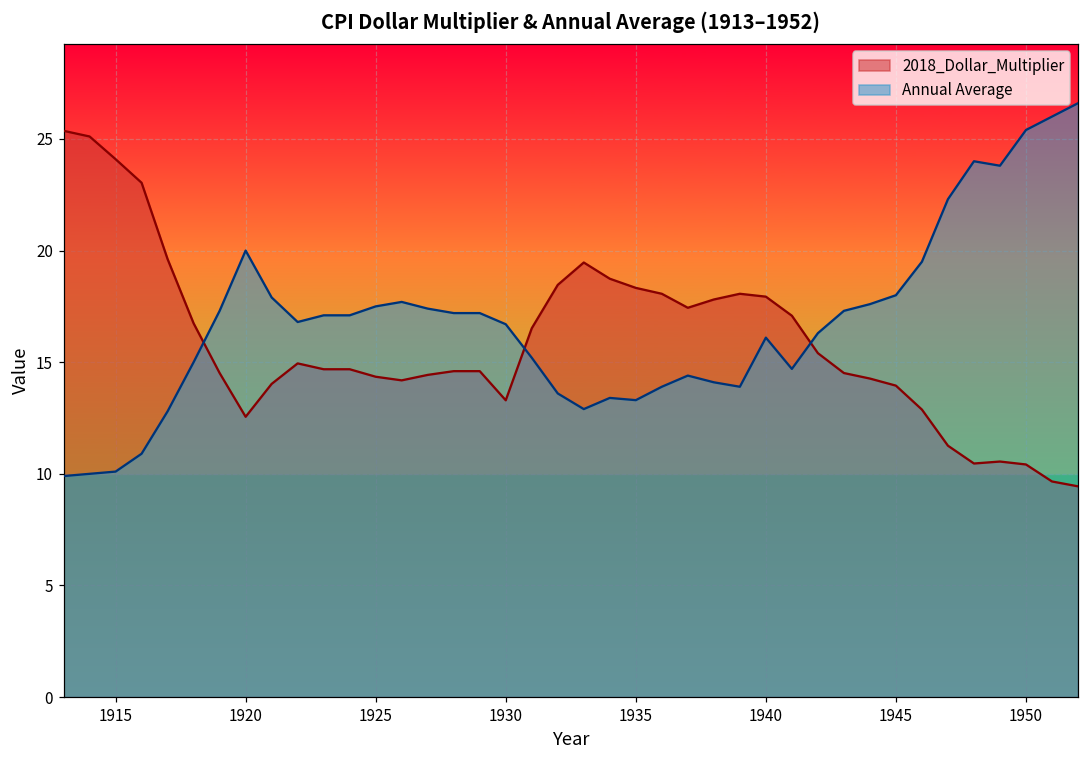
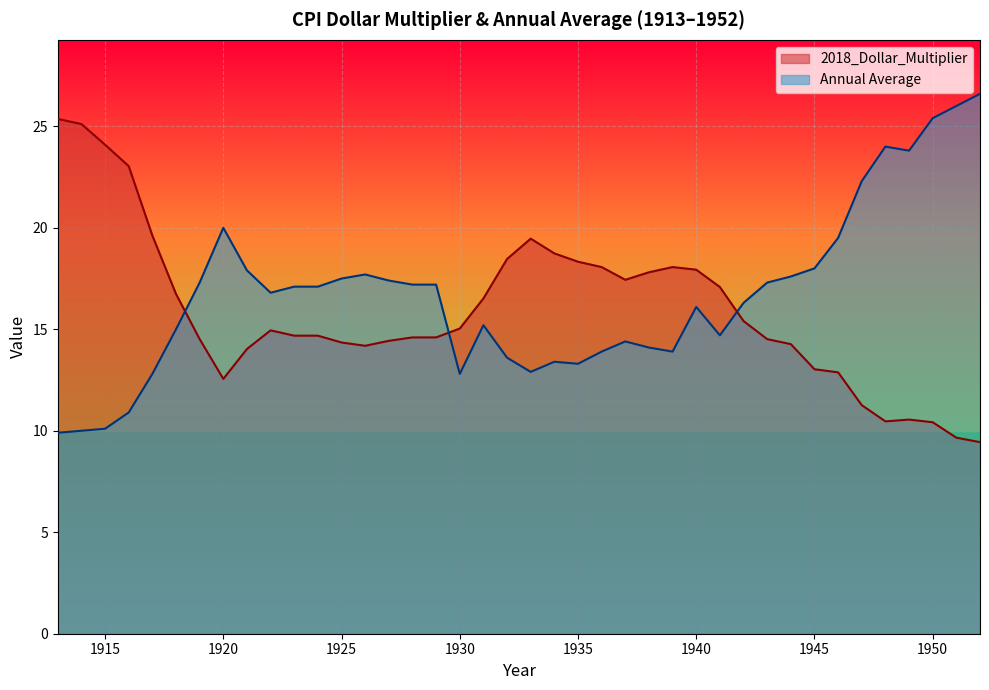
2018_Dollar_Multiplier, 1930: 13.3 -> 15.0
Annual Average, 1930: 16.7 -> 12.8
2018_Dollar_Multiplier, 1945: 14.0 -> 13.0
